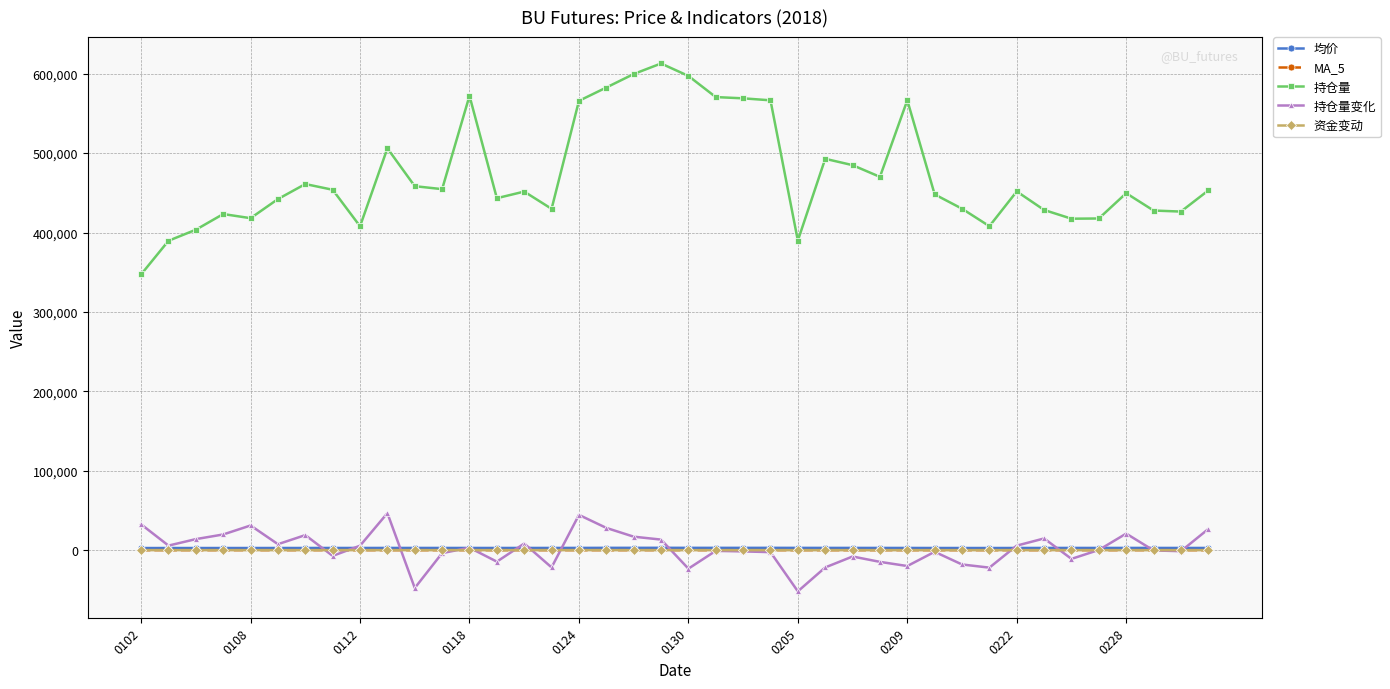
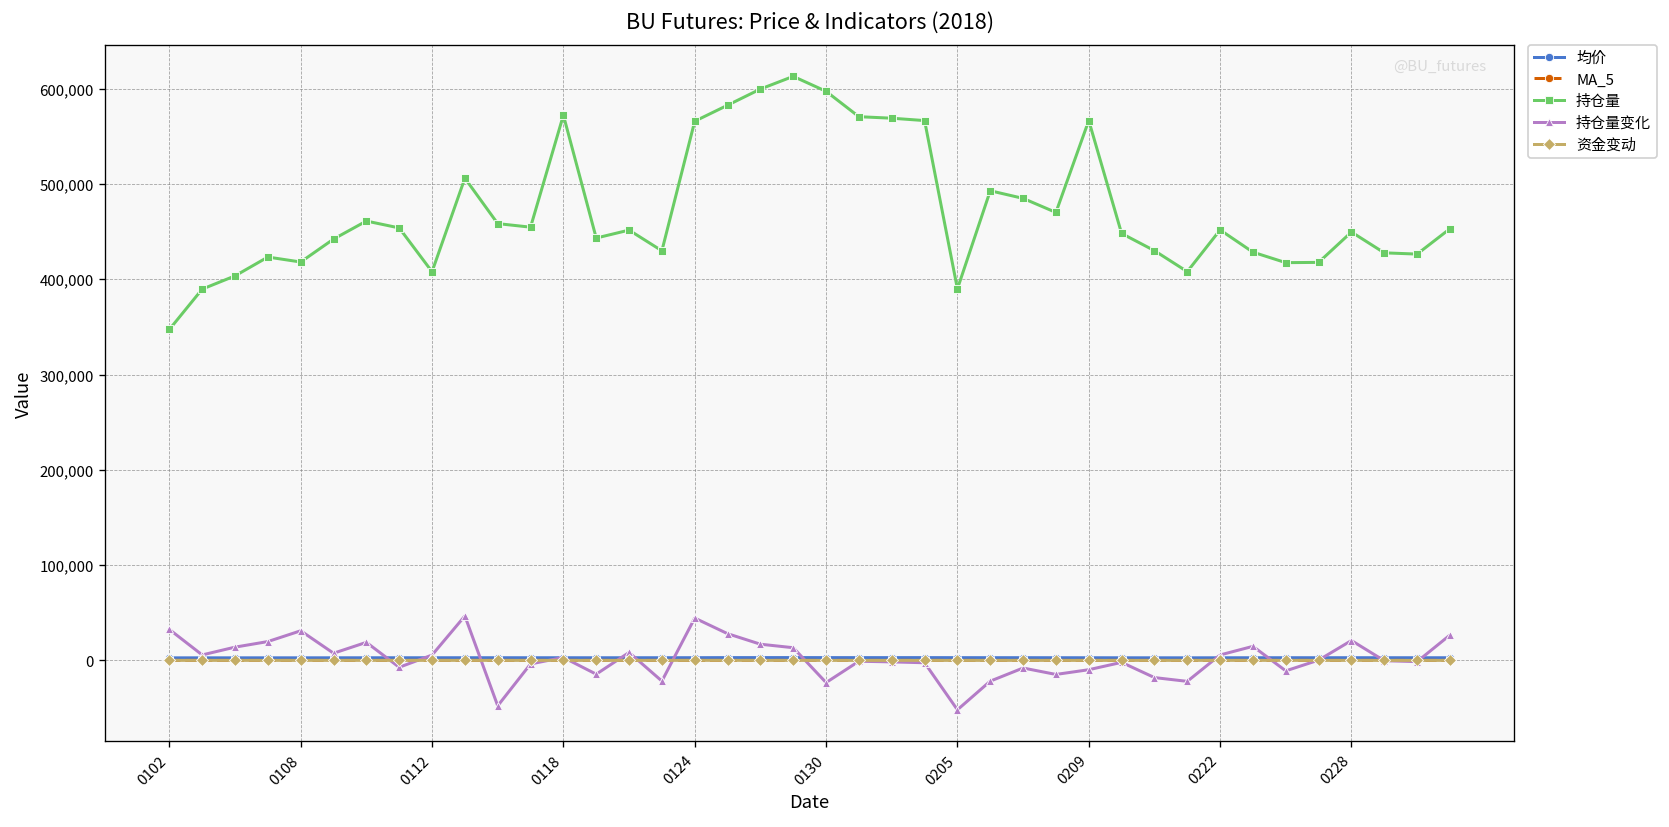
持仓量变化, 0209: -20,000 -> -10,000
